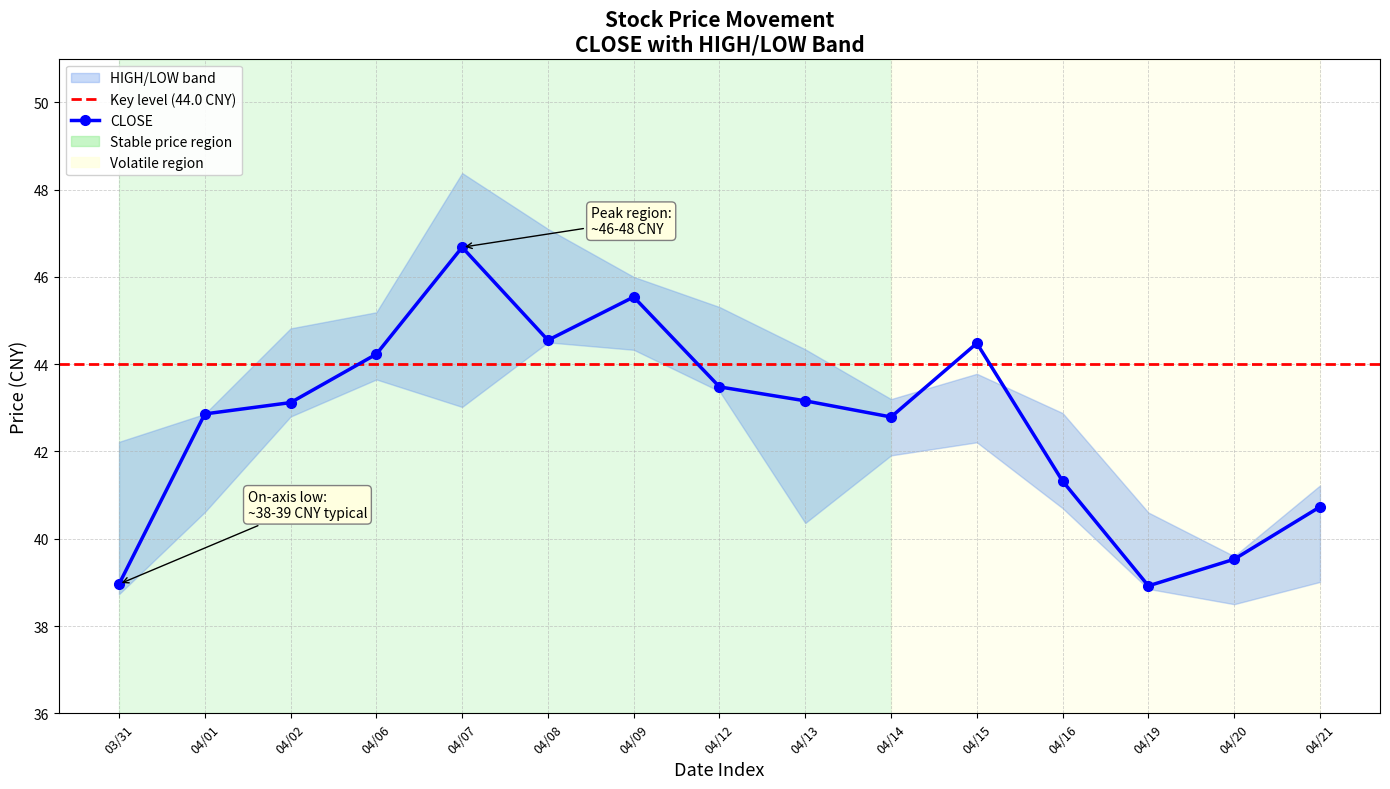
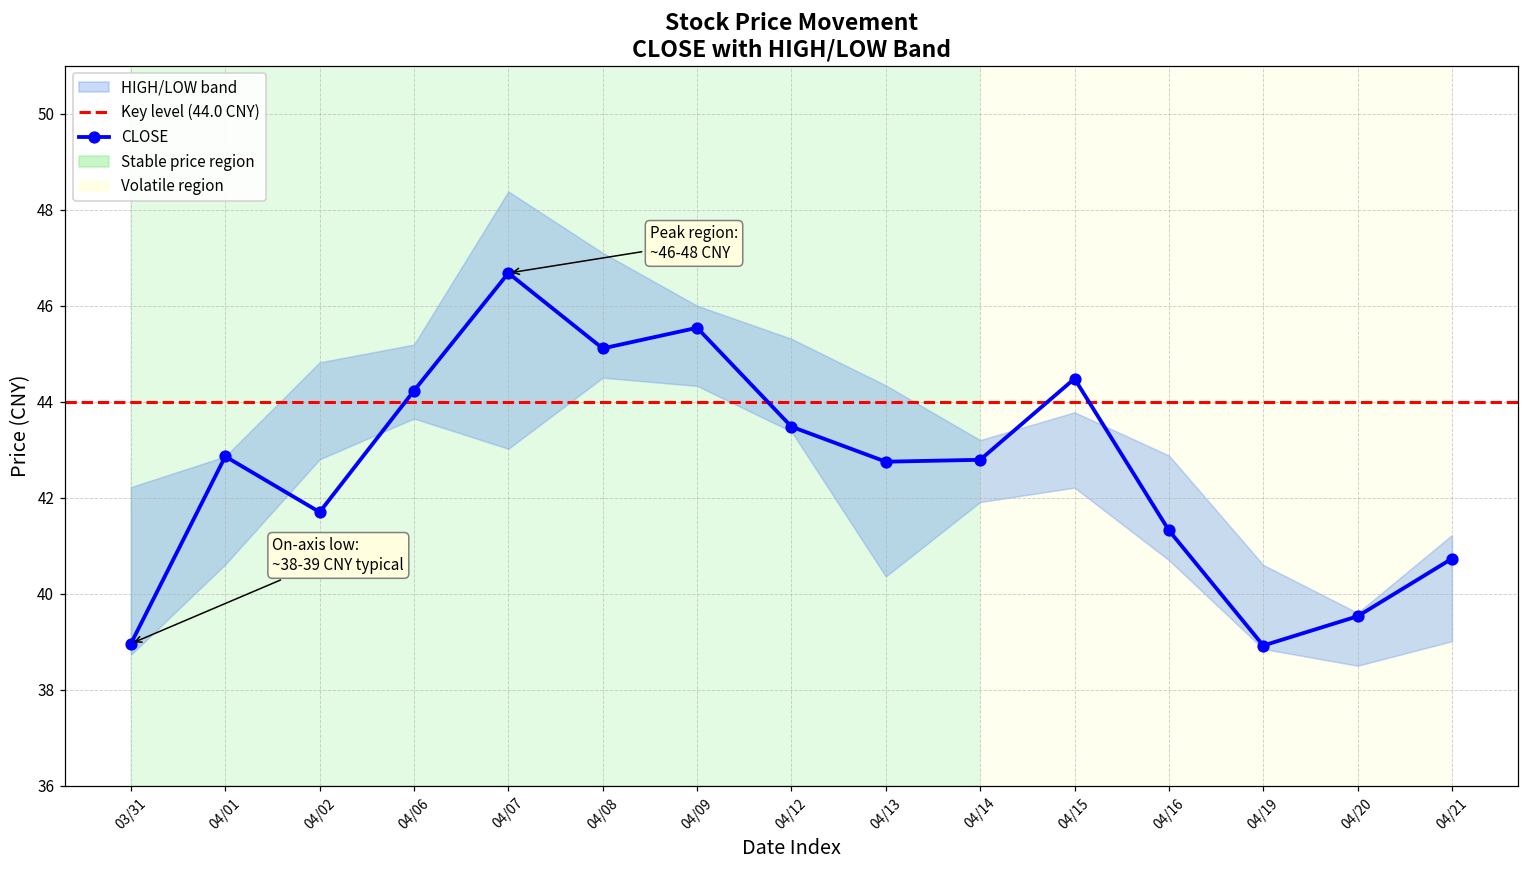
CLOSE, 04/02: 43.1 -> 41.7
CLOSE, 04/08: 44.6 -> 45.1
CLOSE, 04/13: 43.2 -> 42.8
